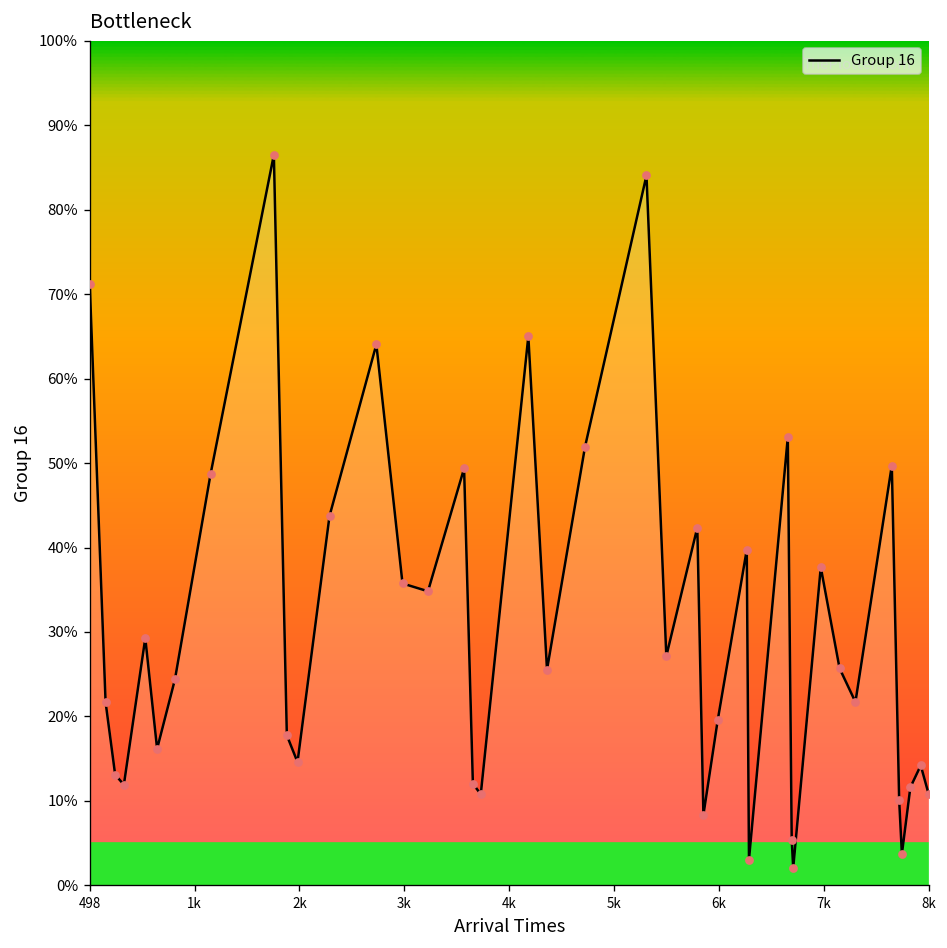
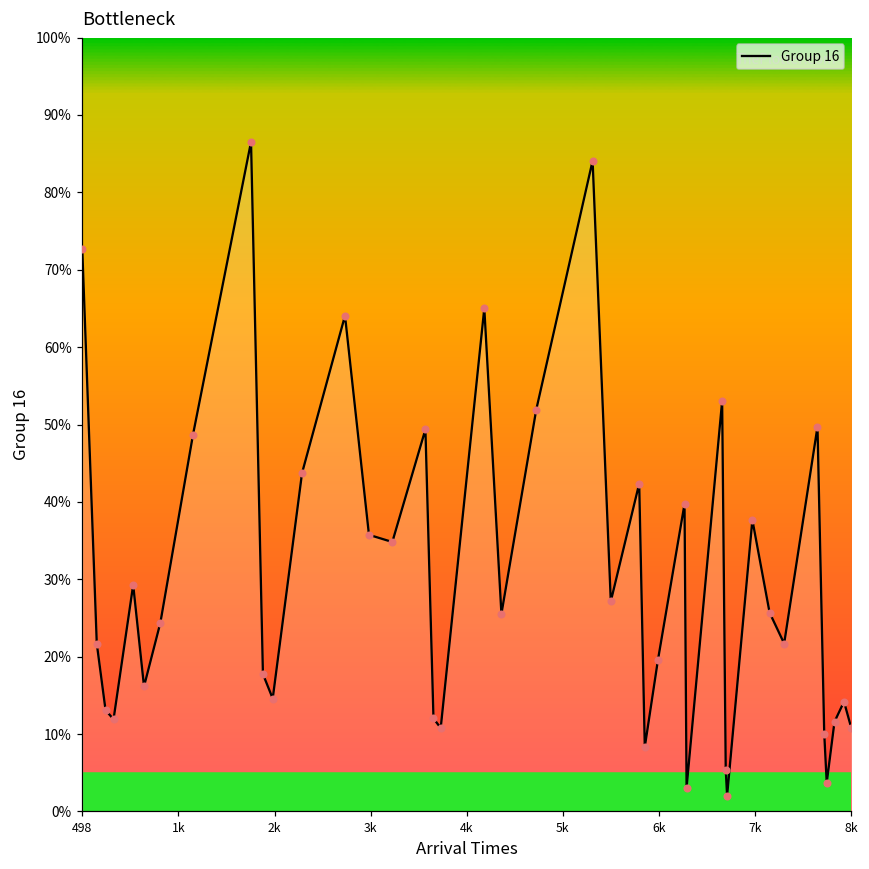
498: 71% -> 73%
